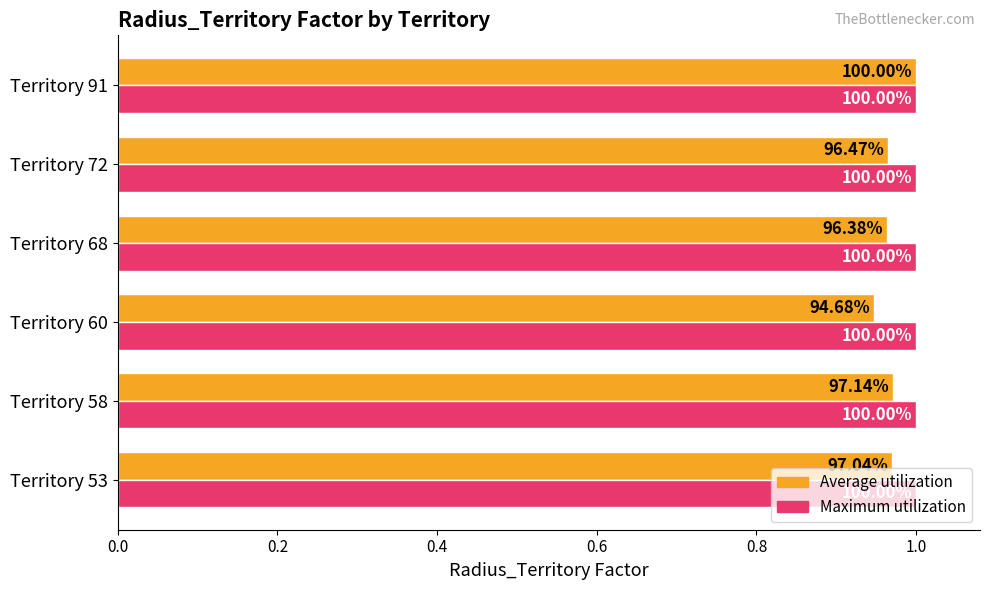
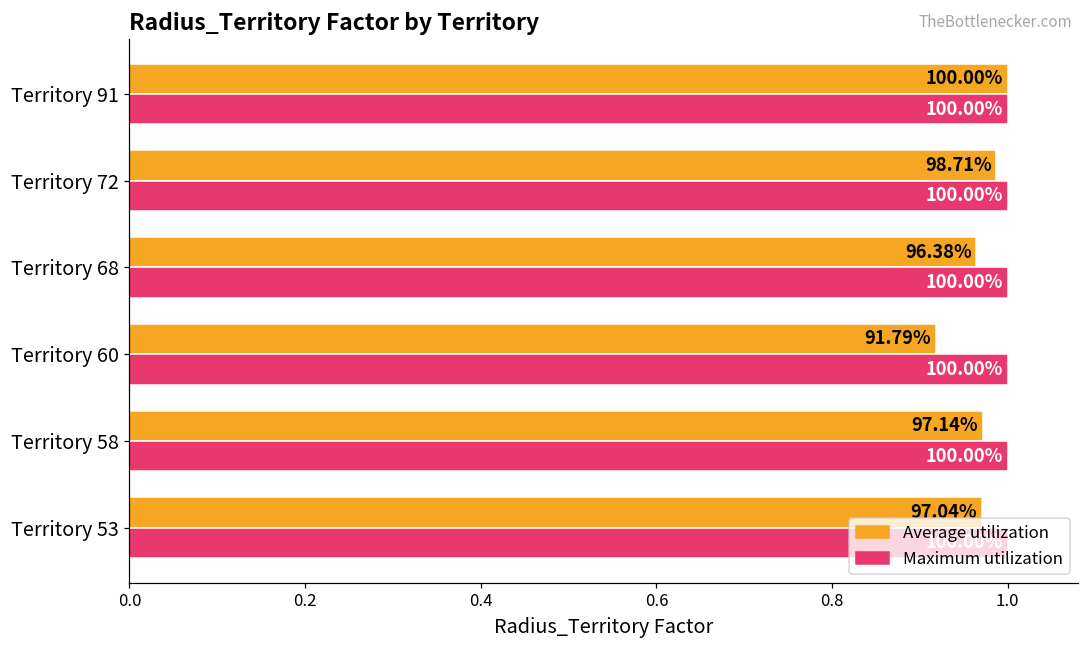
Average utilization, Territory 72: 96.47% -> 98.71%
Average utilization, Territory 60: 94.68% -> 91.79%
